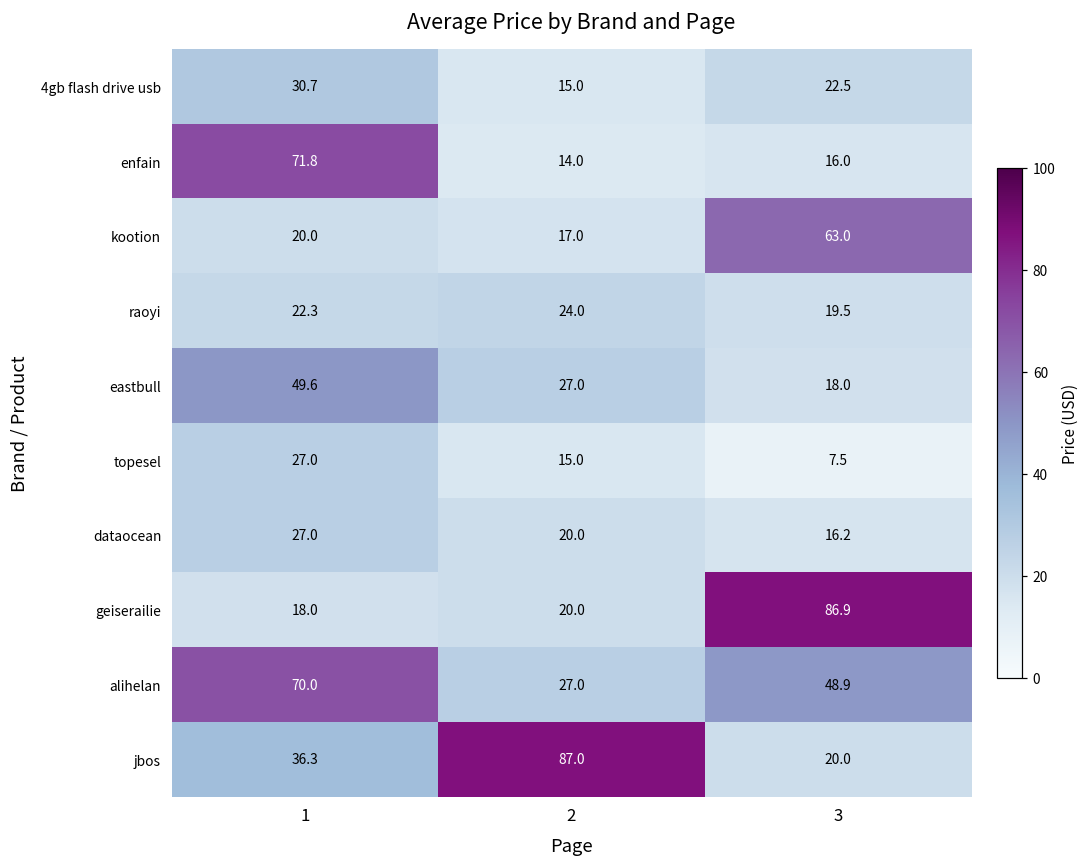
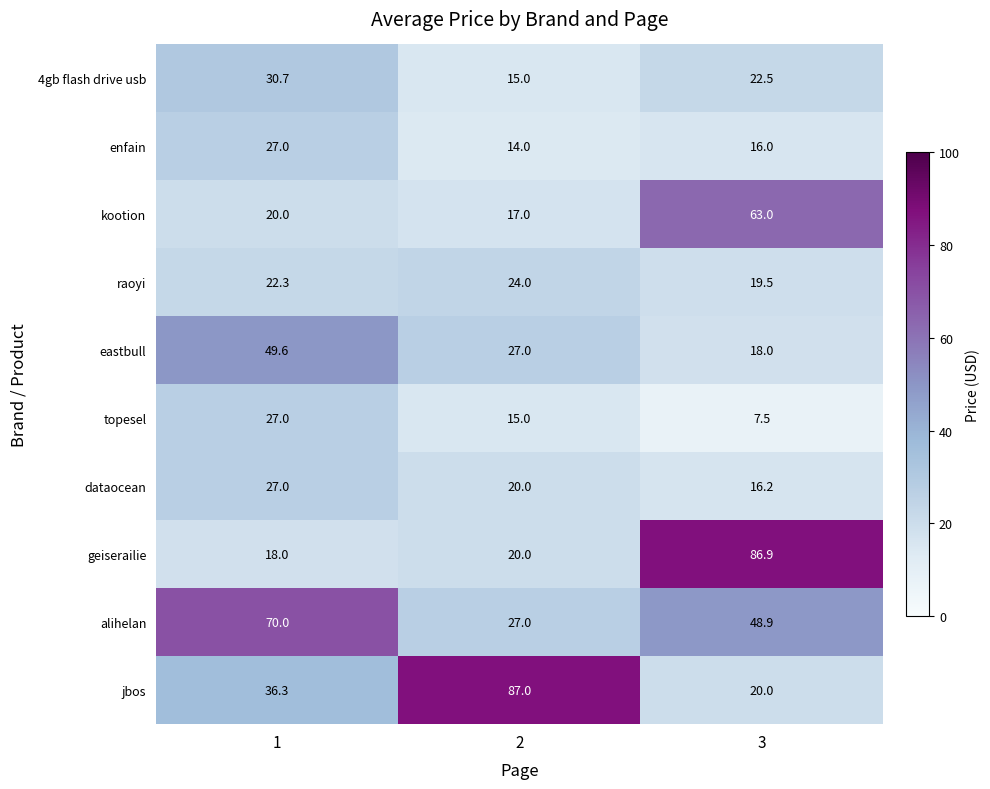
enfain, 1: 71.8 -> 27.0
